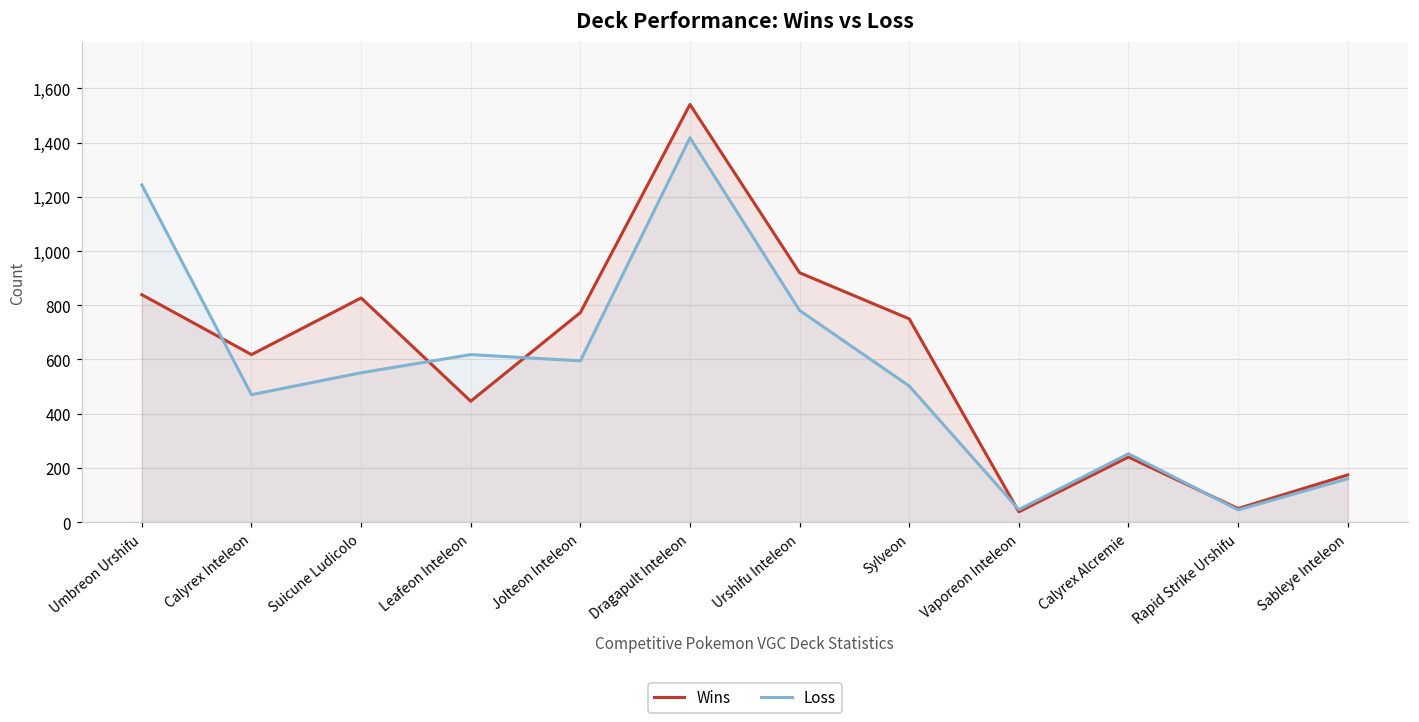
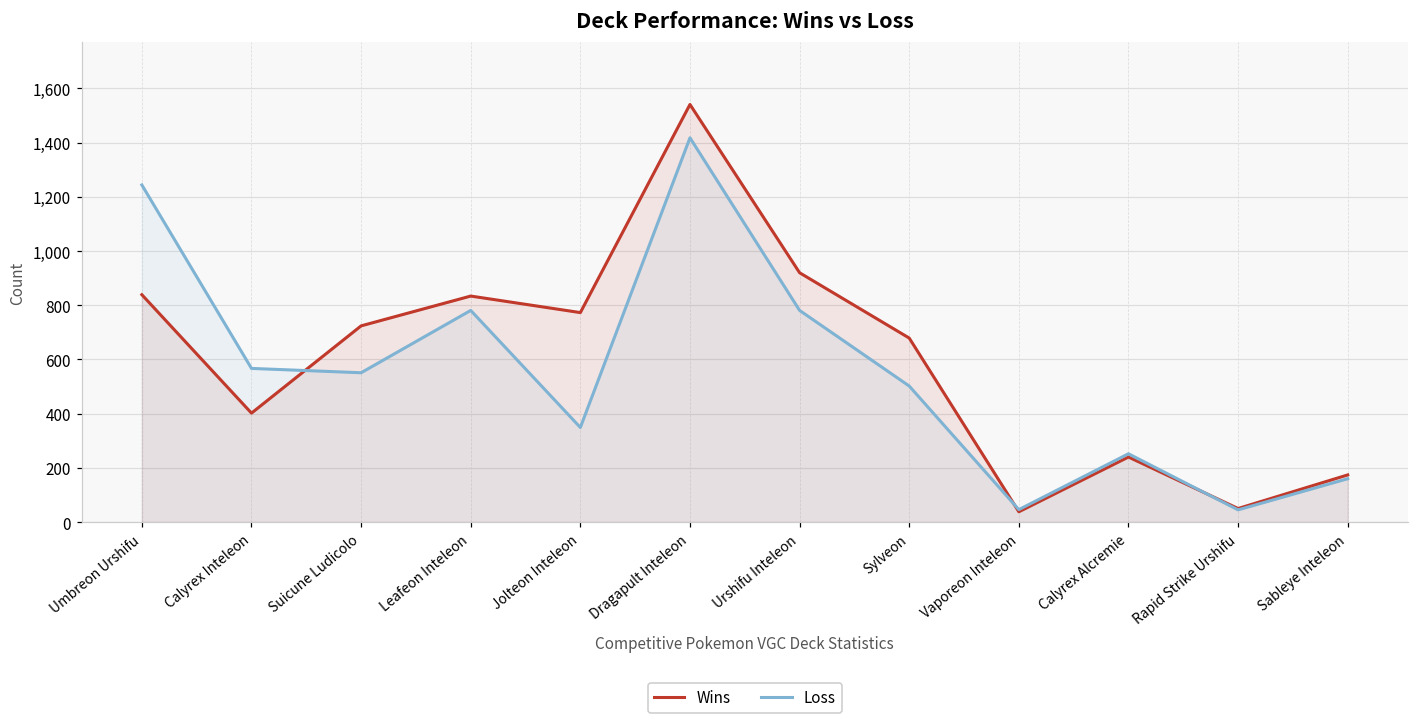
Wins, Calyrex Inteleon: 620 -> 400
Loss, Calyrex Inteleon: 470 -> 570
Wins, Suicune Ludicolo: 830 -> 720
Wins, Leafeon Inteleon: 450 -> 830
Loss, Leafeon Inteleon: 620 -> 780
Loss, Jolteon Inteleon: 600 -> 350
Wins, Sylveon: 750 -> 680
